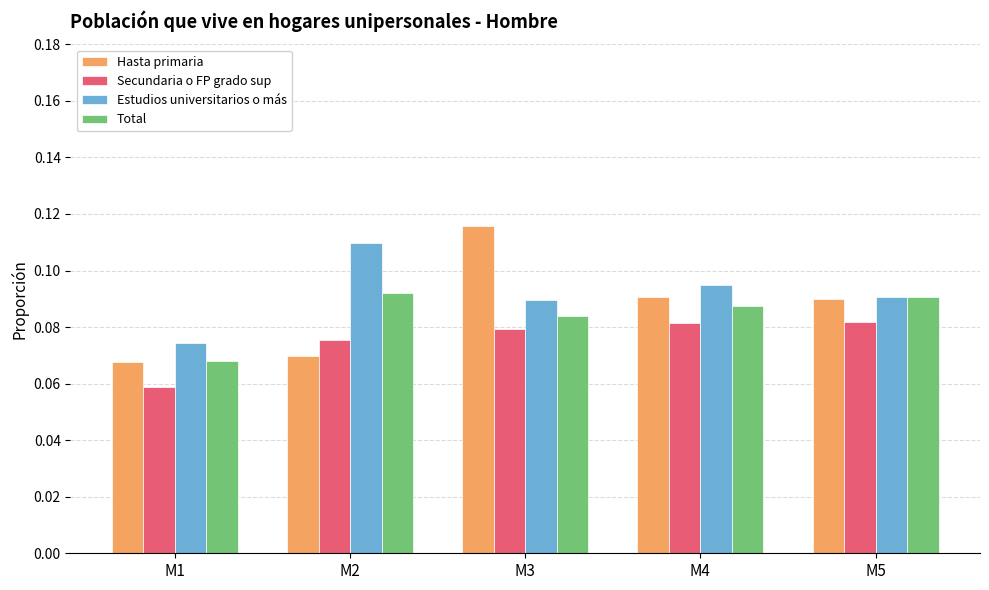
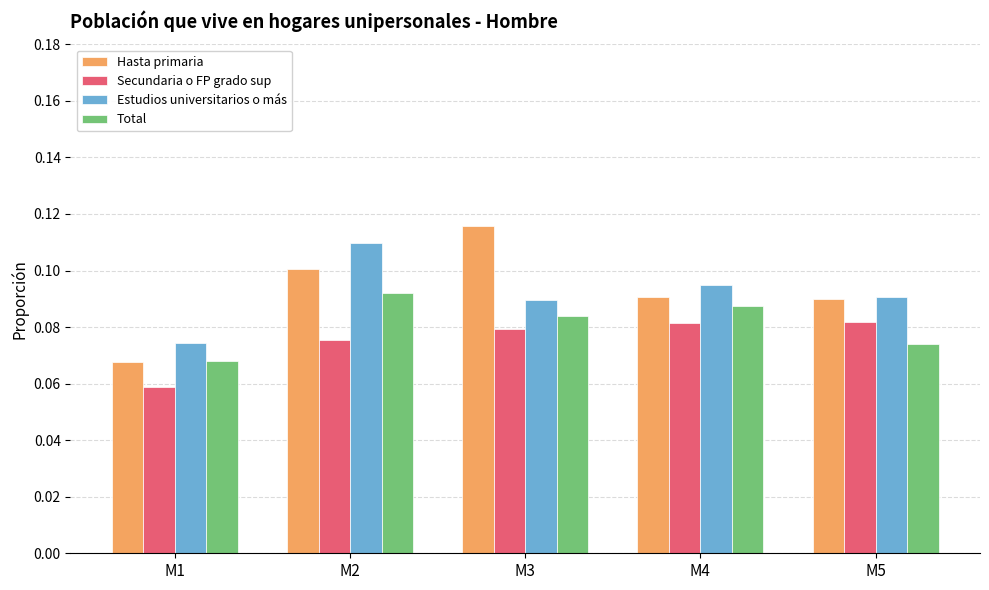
Hasta primaria, M2: 0.070 -> 0.101
Total, M5: 0.091 -> 0.074
